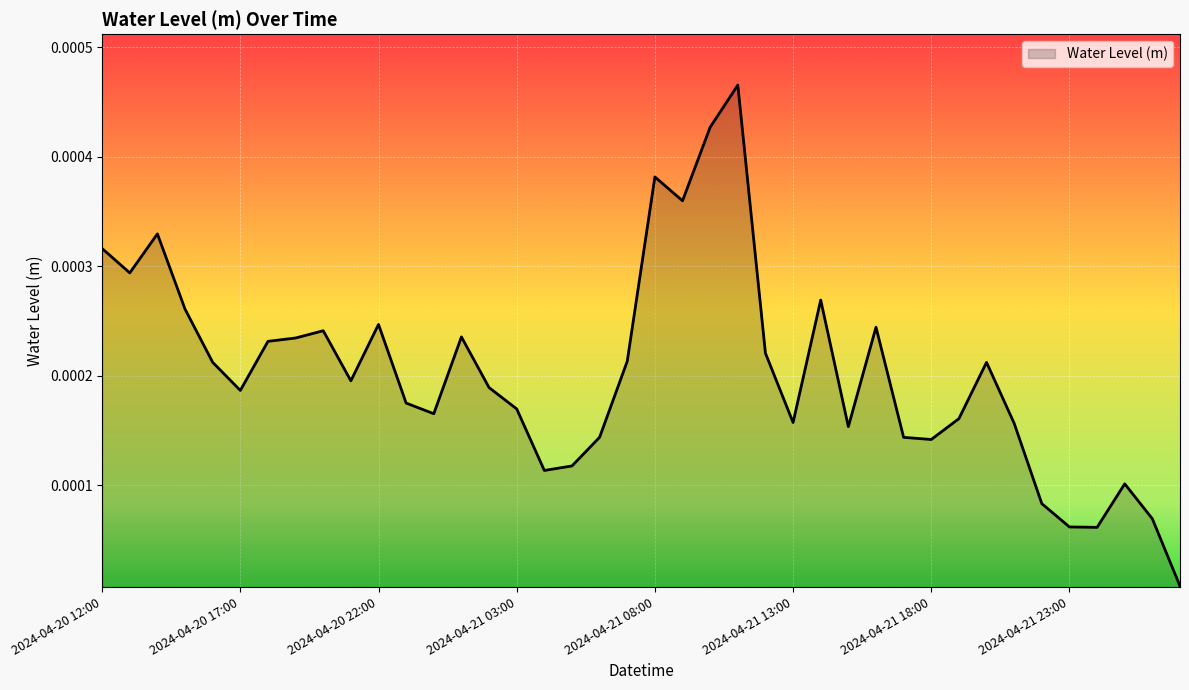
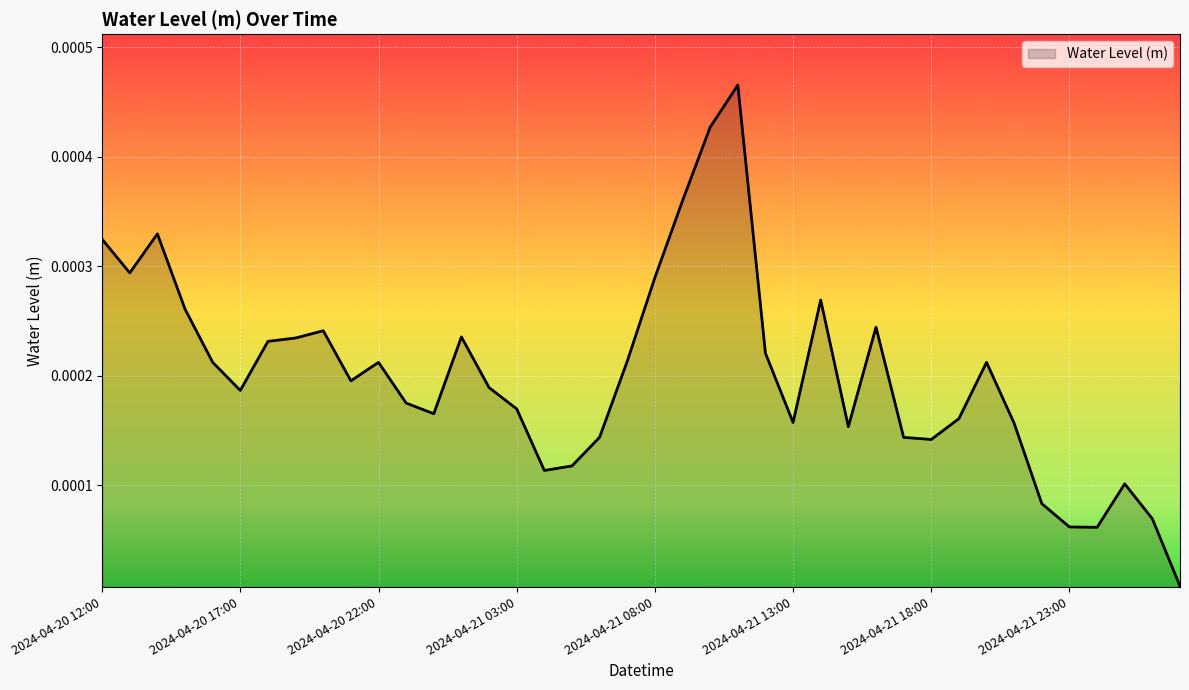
2024-04-20 12:00: 0.000316 -> 0.000324
2024-04-20 22:00: 0.000247 -> 0.000212
2024-04-21 08:00: 0.000381 -> 0.000289
